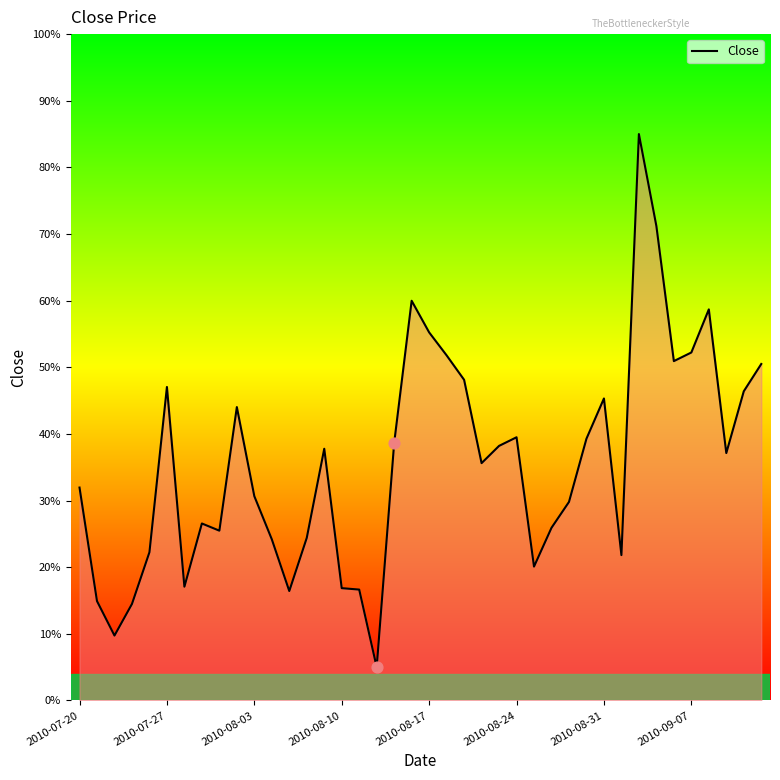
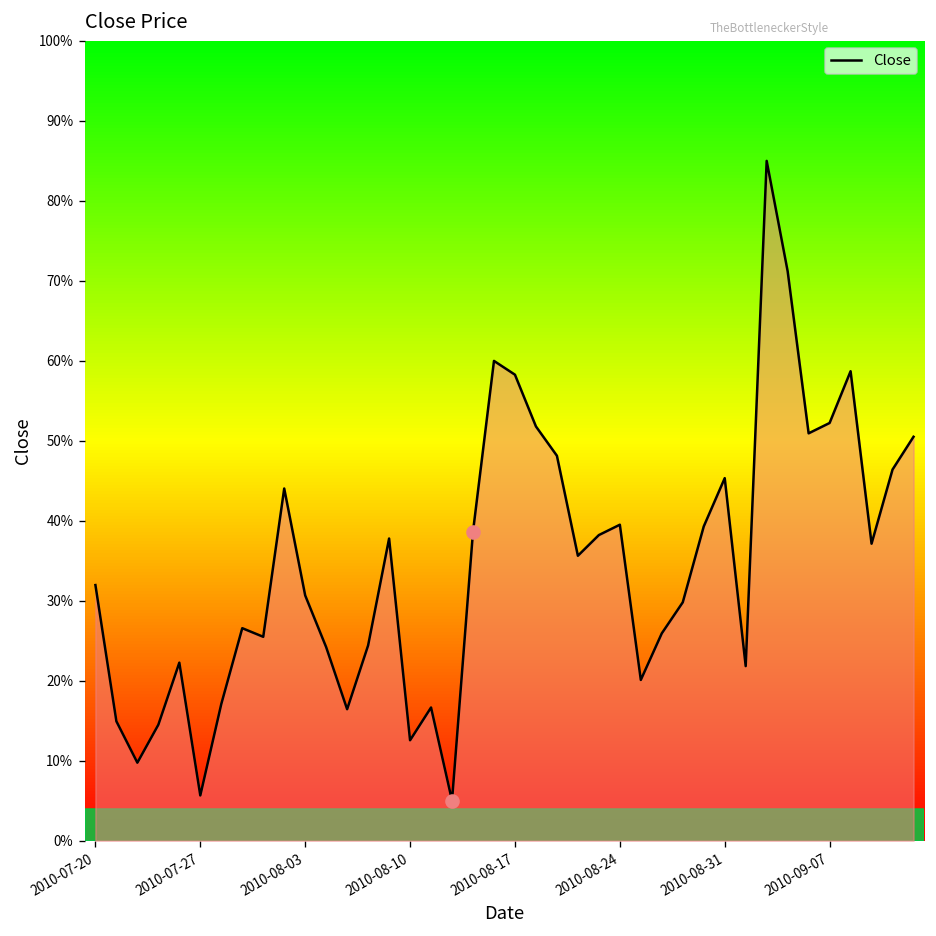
Close, 2010-07-27: 47% -> 6%
Close, 2010-08-10: 17% -> 13%
Close, 2010-08-17: 55% -> 58%
